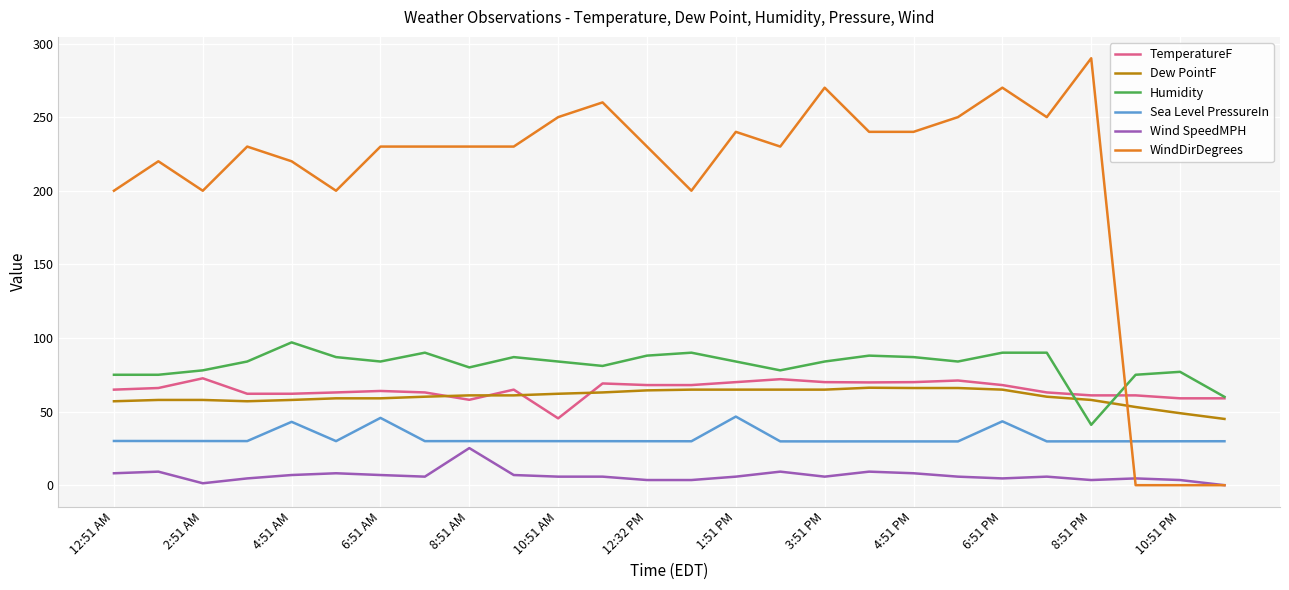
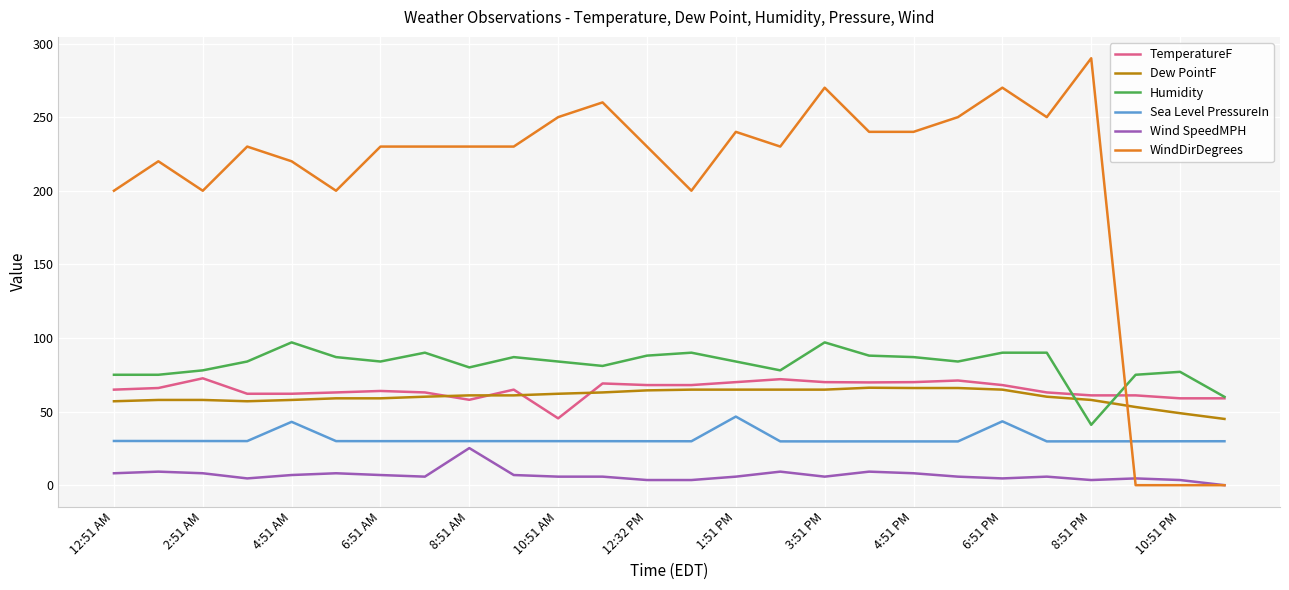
Wind SpeedMPH, 2:51 AM: 1 -> 8
Sea Level PressureIn, 6:51 AM: 46 -> 30
Humidity, 3:51 PM: 84 -> 97
